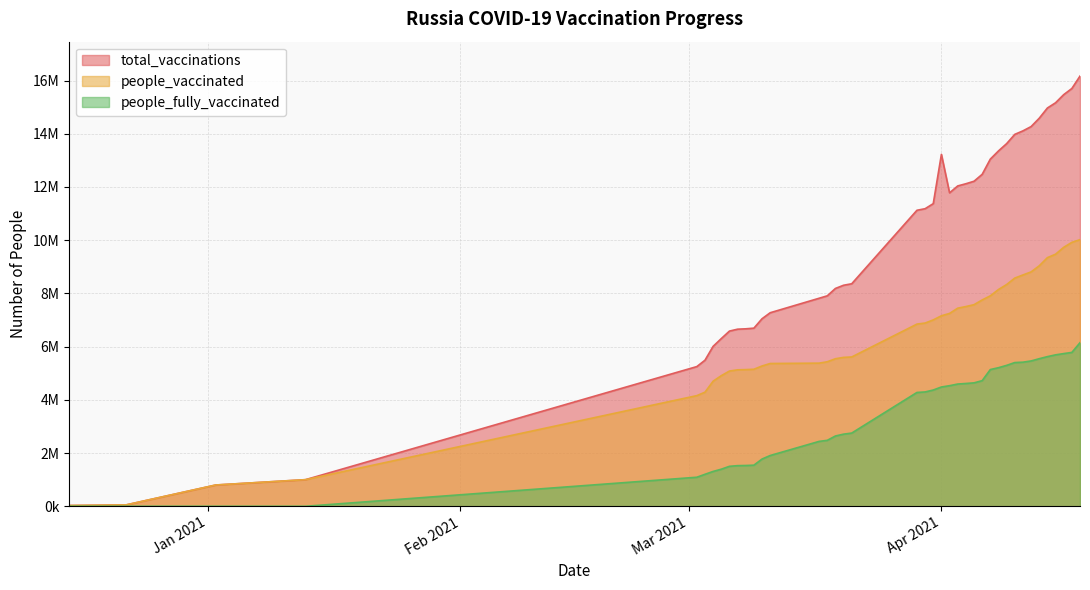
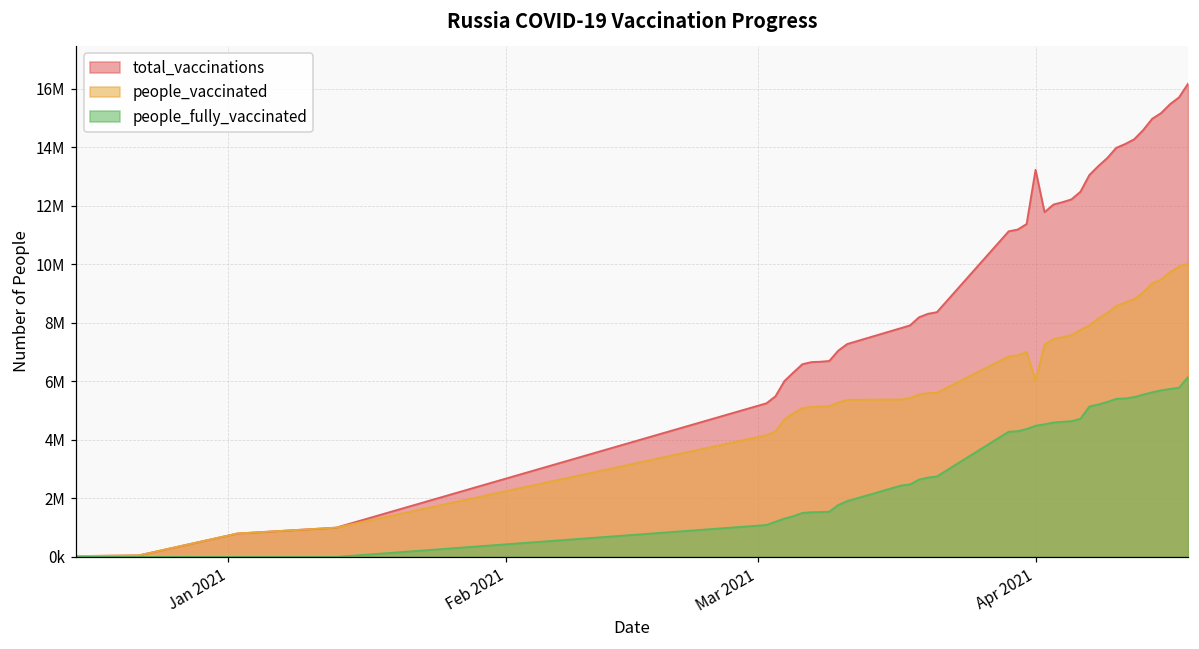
people_vaccinated, Apr 2021: 7200000 -> 6000000
